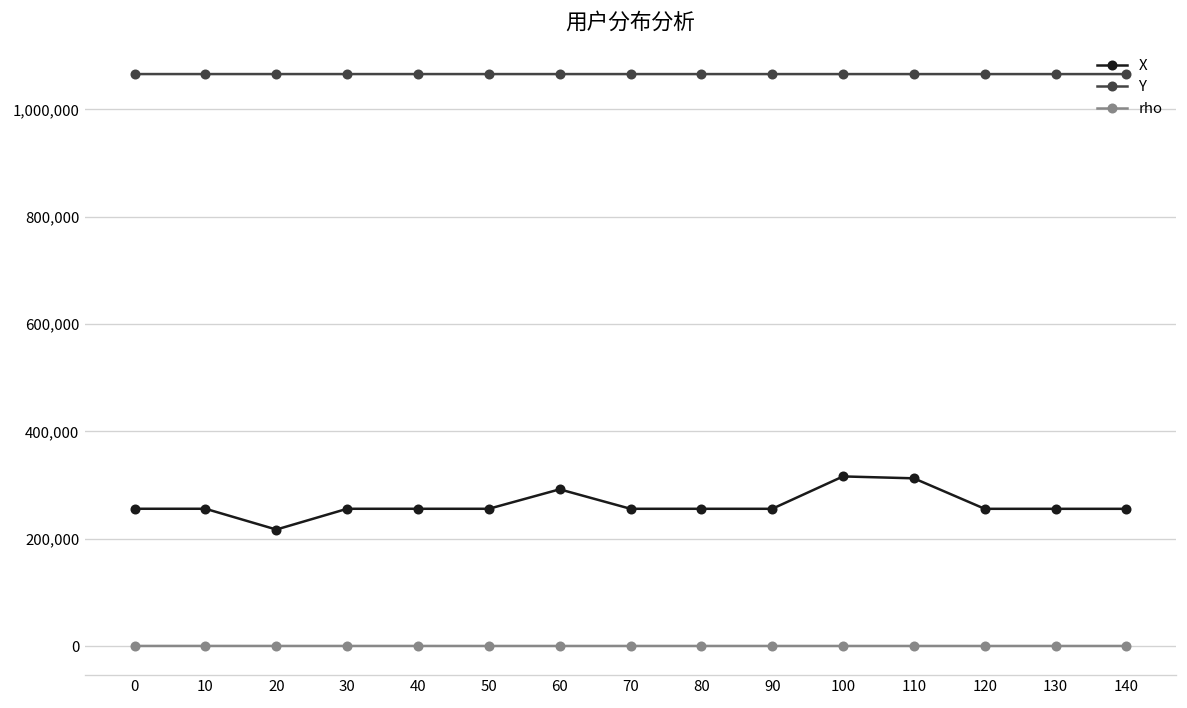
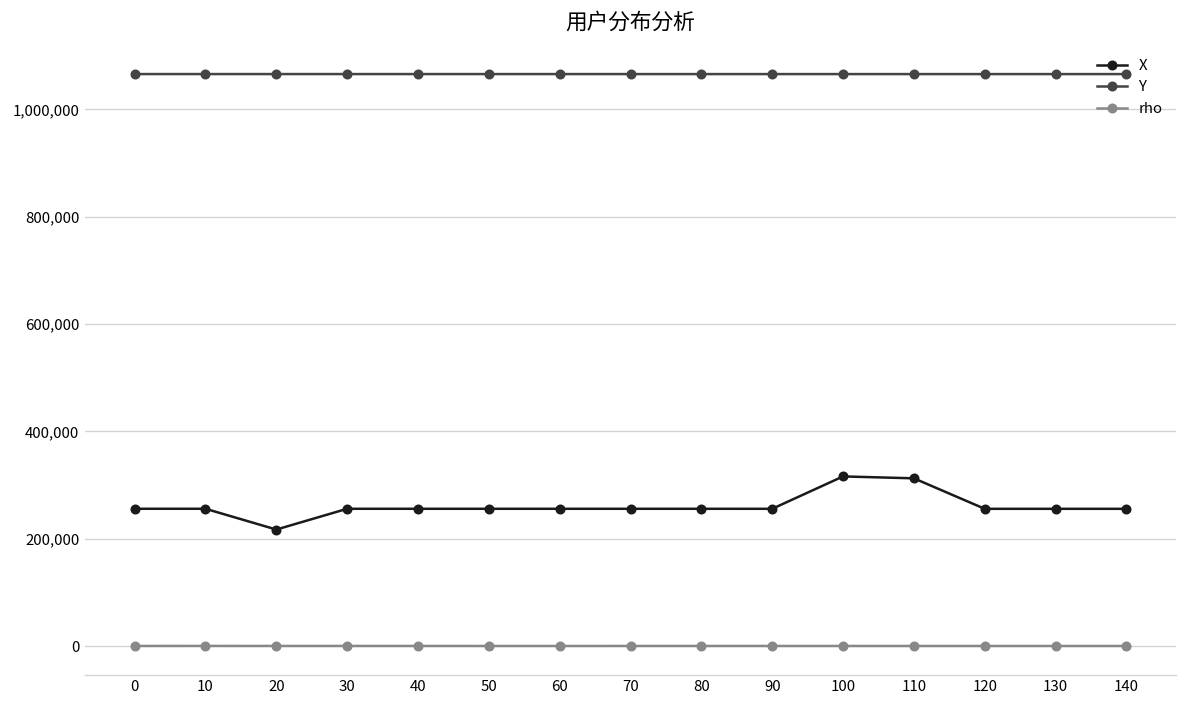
X, 60: 290,000 -> 260,000
